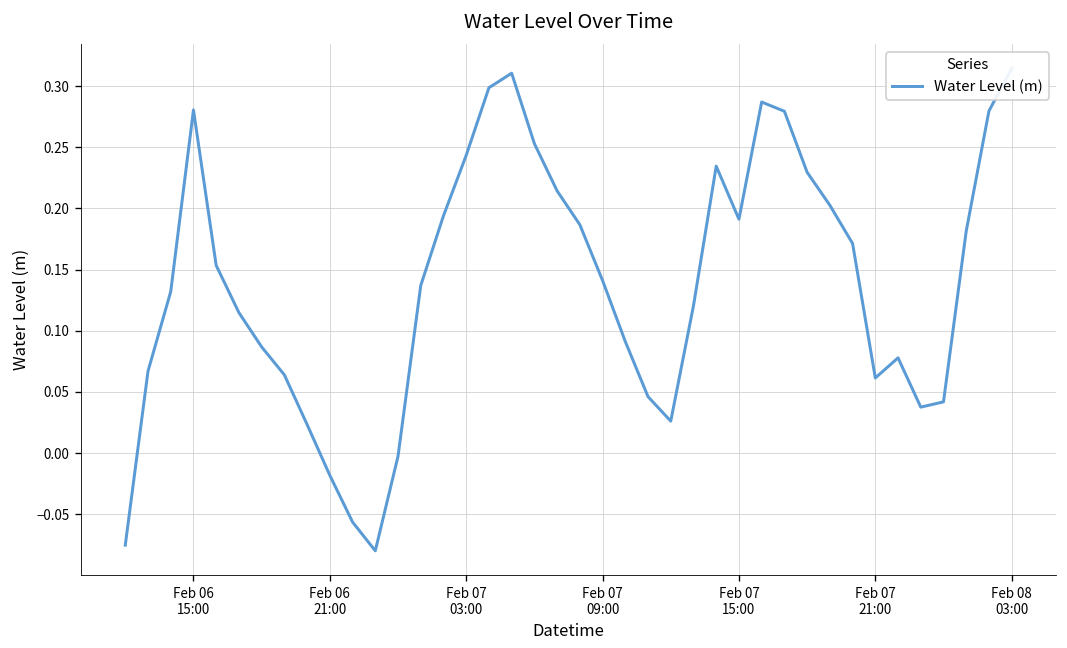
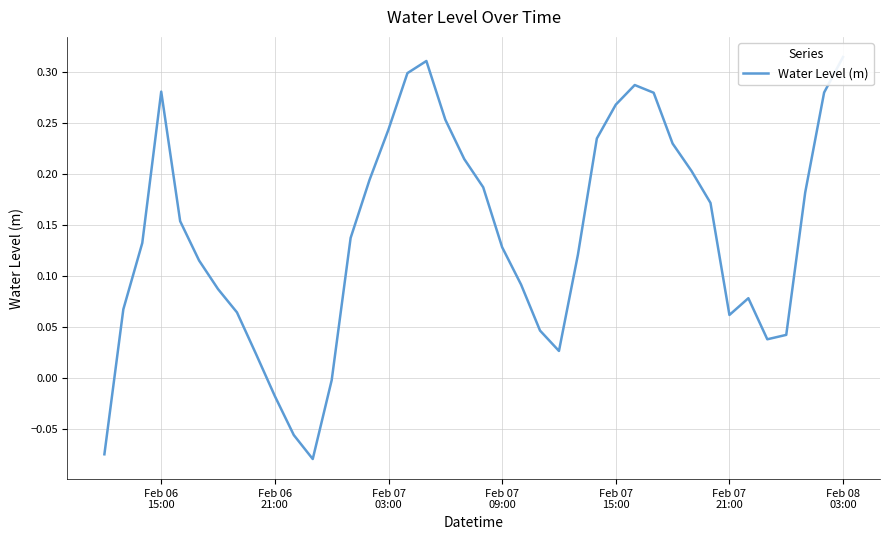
Feb 07 09:00: 0.141 -> 0.128
Feb 07 15:00: 0.191 -> 0.268
